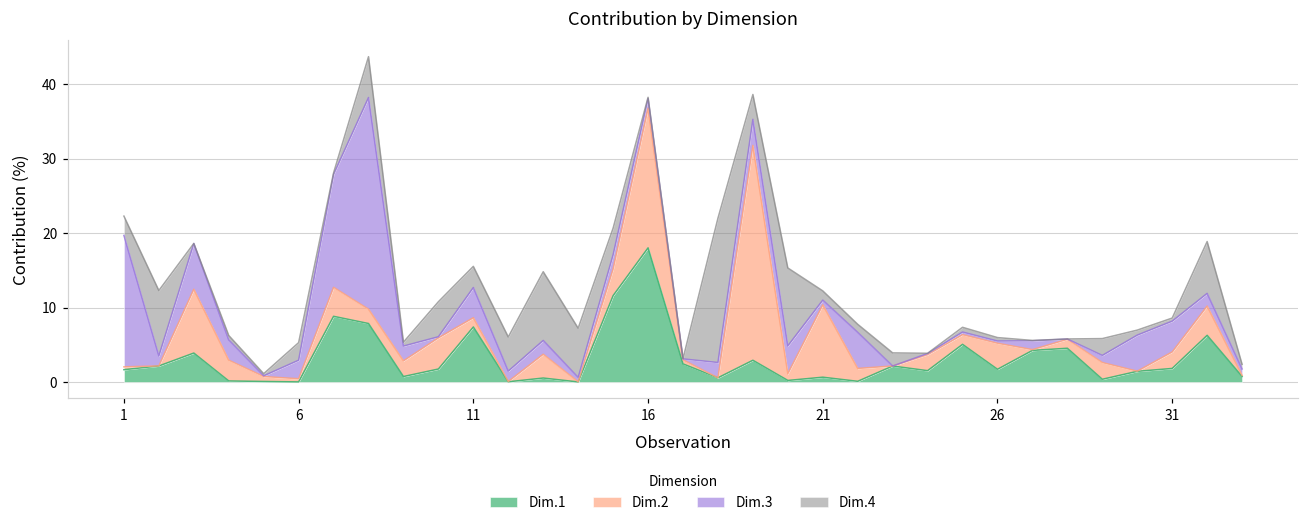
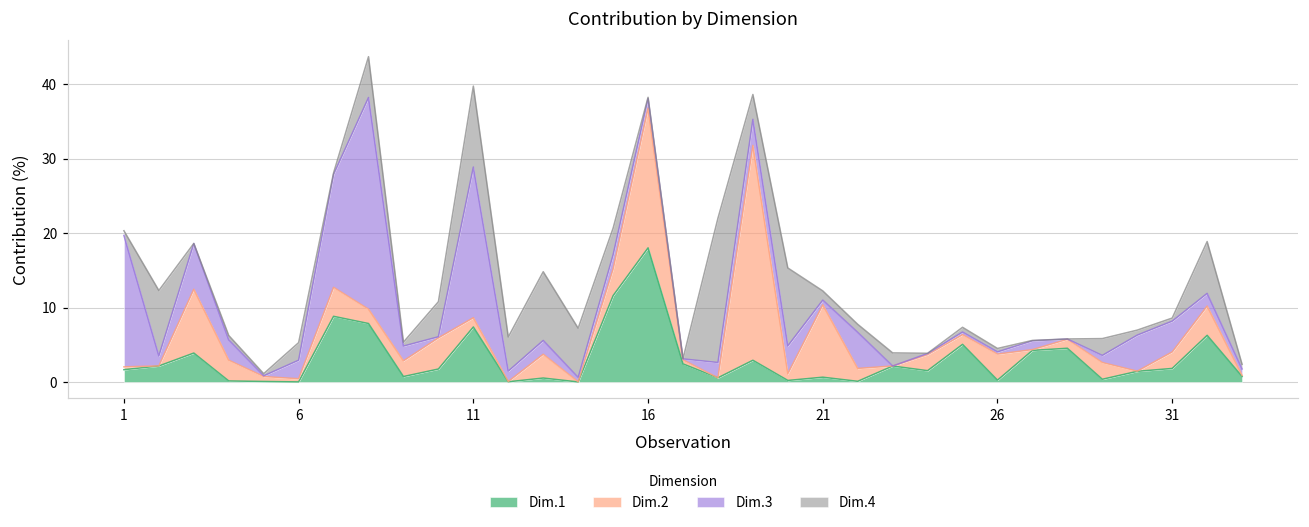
Dim.4, 1: 3 -> 1
Dim.3, 11: 4 -> 20
Dim.4, 11: 3 -> 11
Dim.1, 26: 2 -> 0
